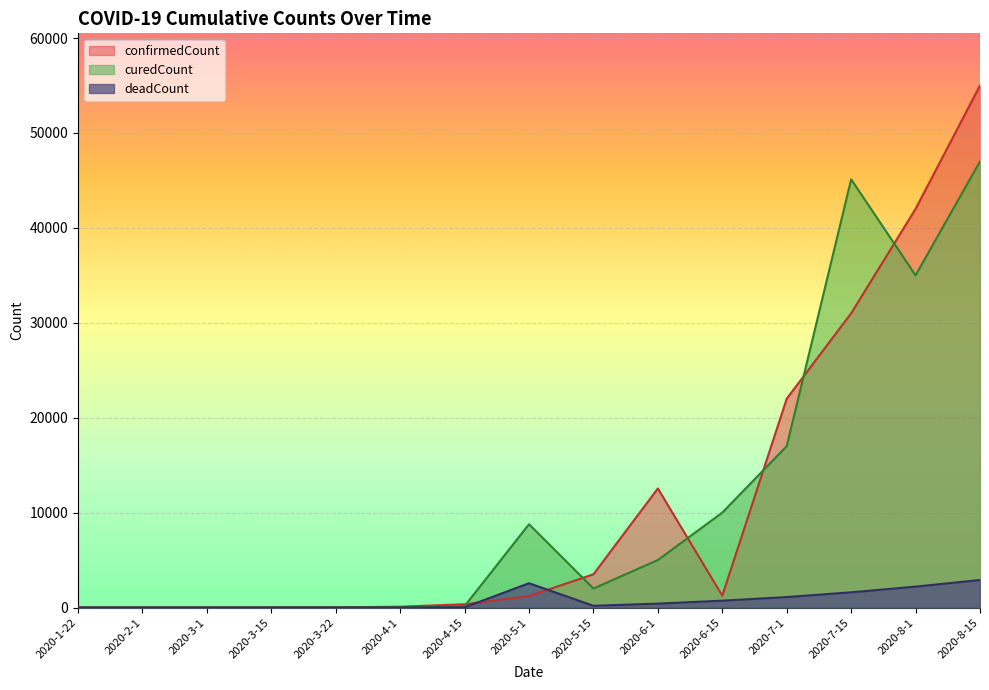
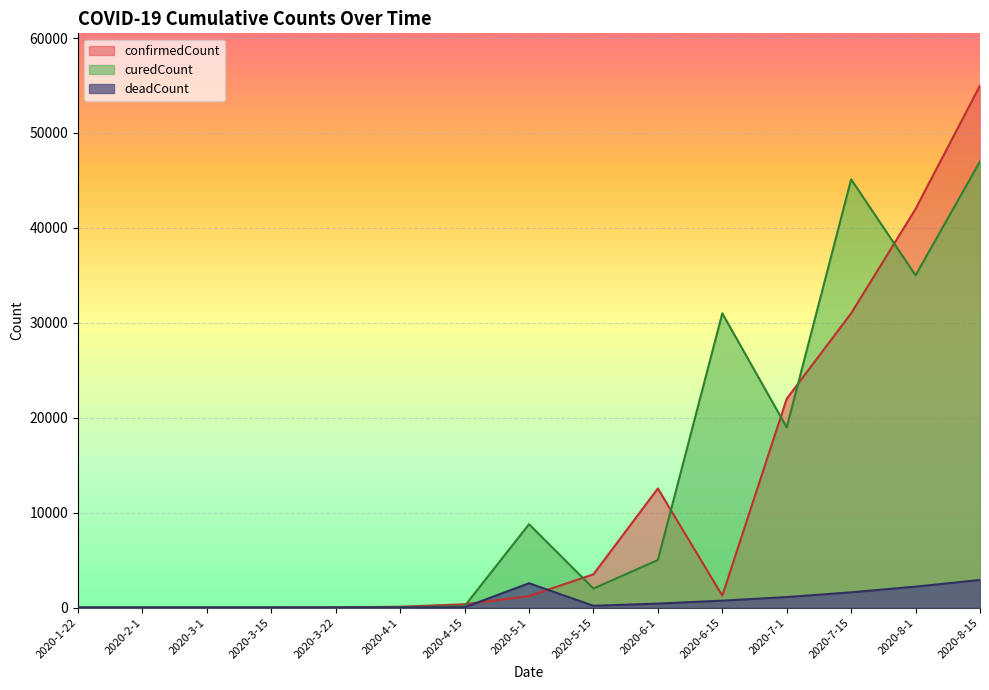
curedCount, 2020-6-15: 10000 -> 31000
curedCount, 2020-7-1: 17000 -> 19000
